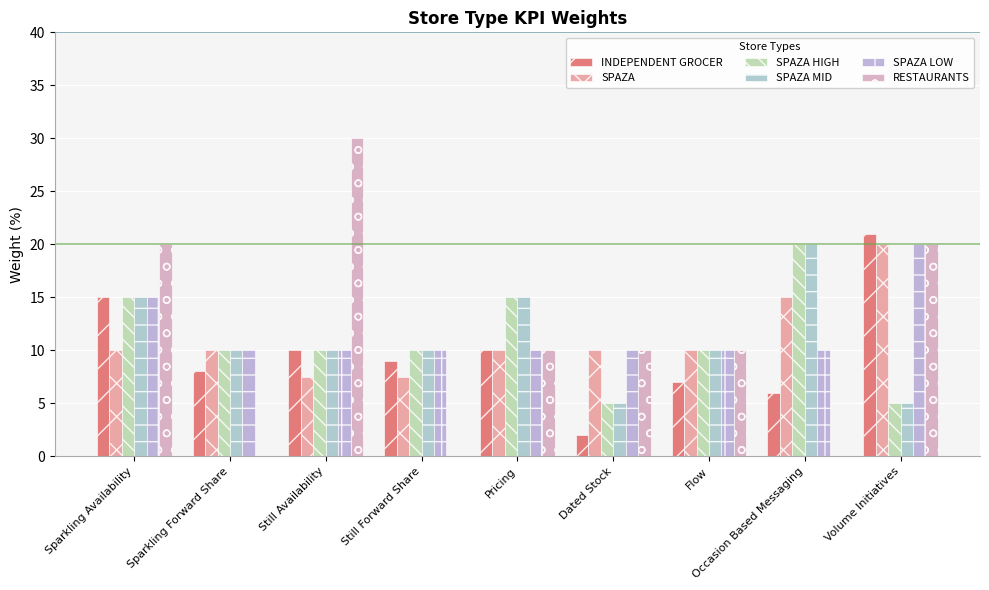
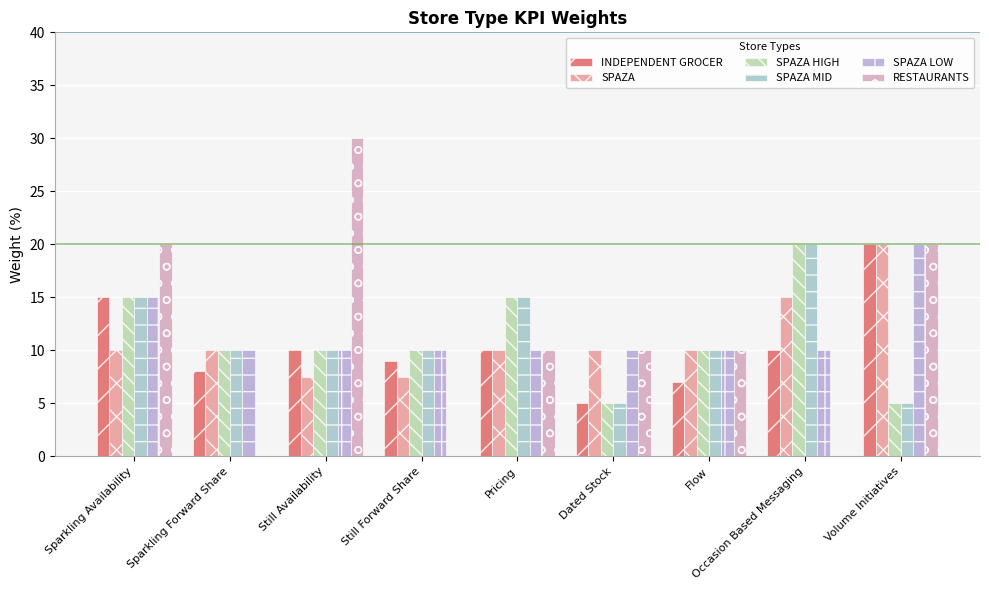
INDEPENDENT GROCER, Dated Stock: 2 -> 5
INDEPENDENT GROCER, Occasion Based Messaging: 6 -> 10
INDEPENDENT GROCER, Volume Initiatives: 21 -> 20
